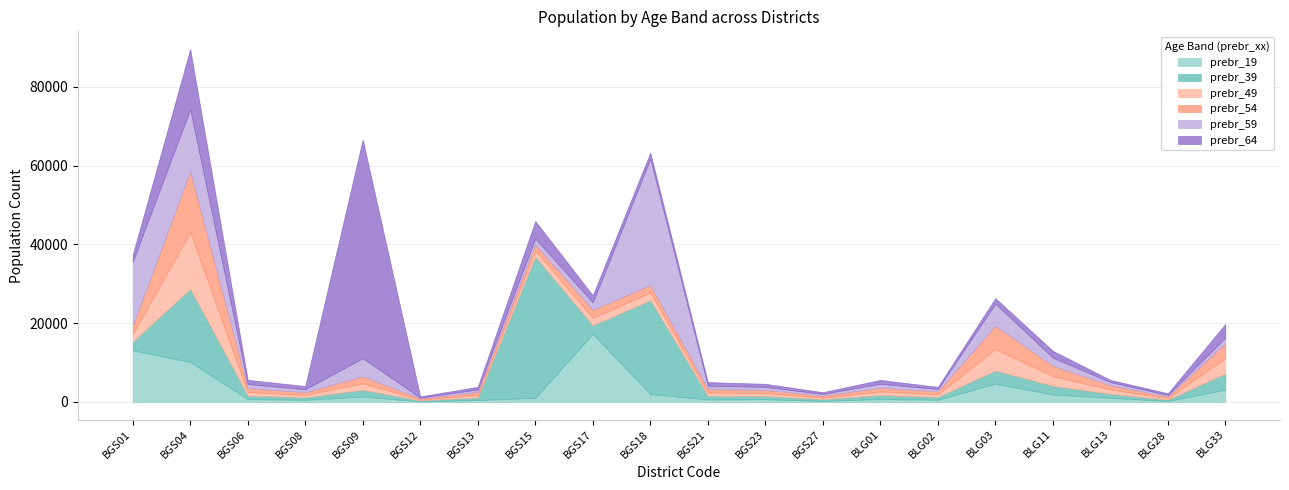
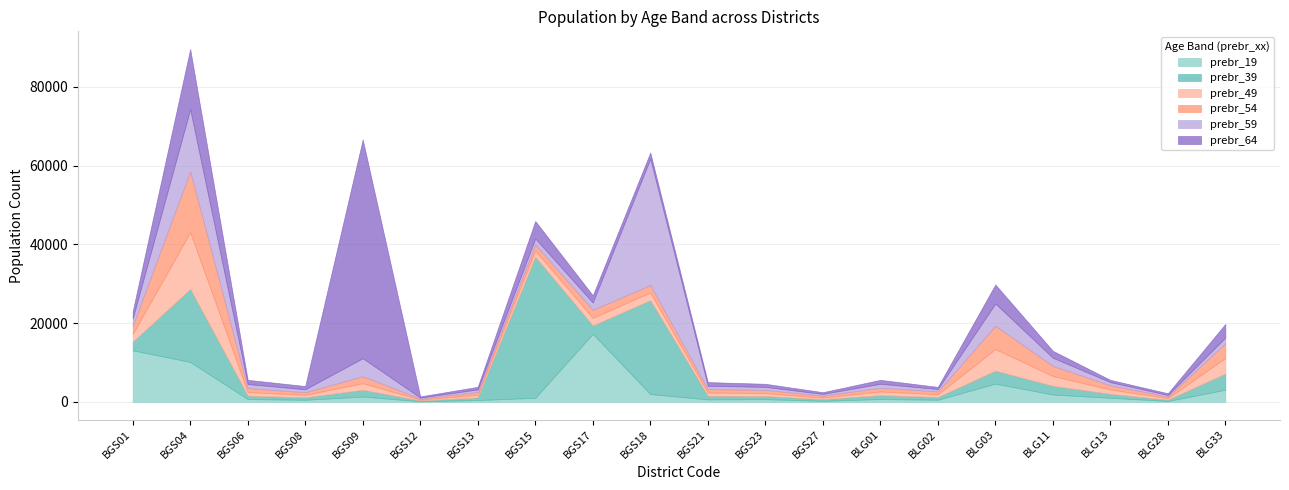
prebr_59, BGS01: 16000 -> 2000
prebr_64, BLG03: 1000 -> 5000
